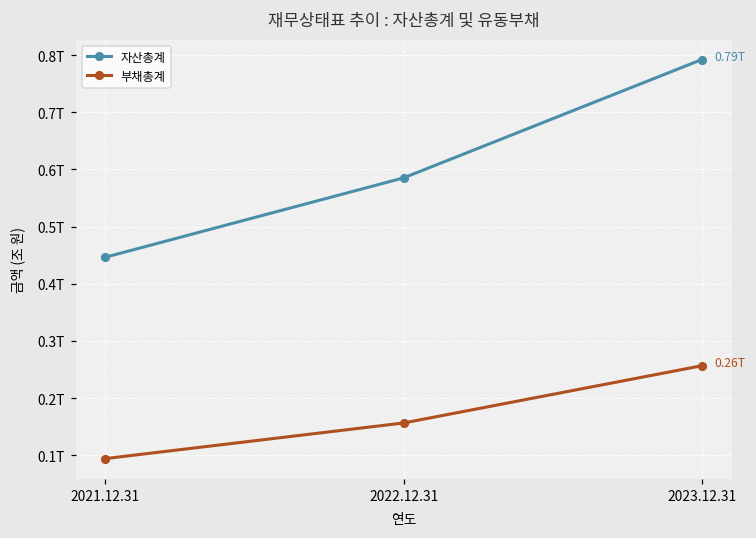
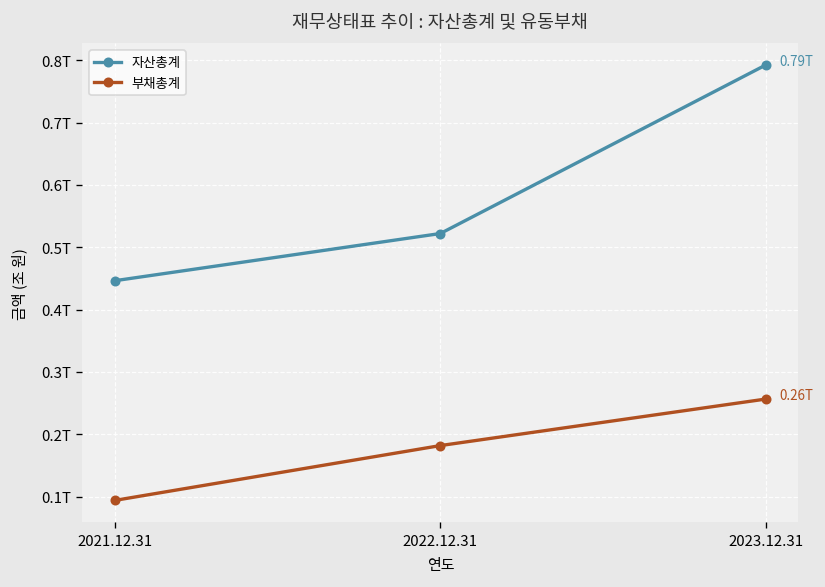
자산총계, 2022.12.31: 0.59T -> 0.52T
부채총계, 2022.12.31: 0.16T -> 0.18T
